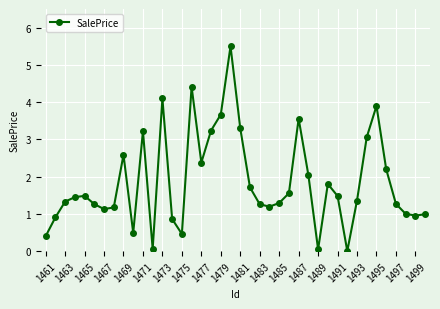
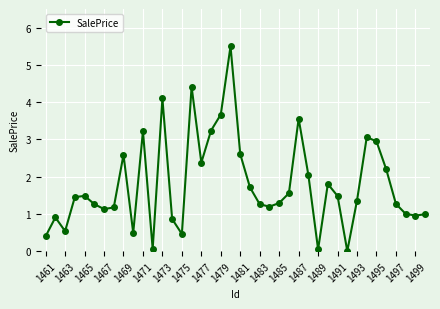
1463: 1.3 -> 0.5
1481: 3.3 -> 2.6
1495: 3.9 -> 2.9
